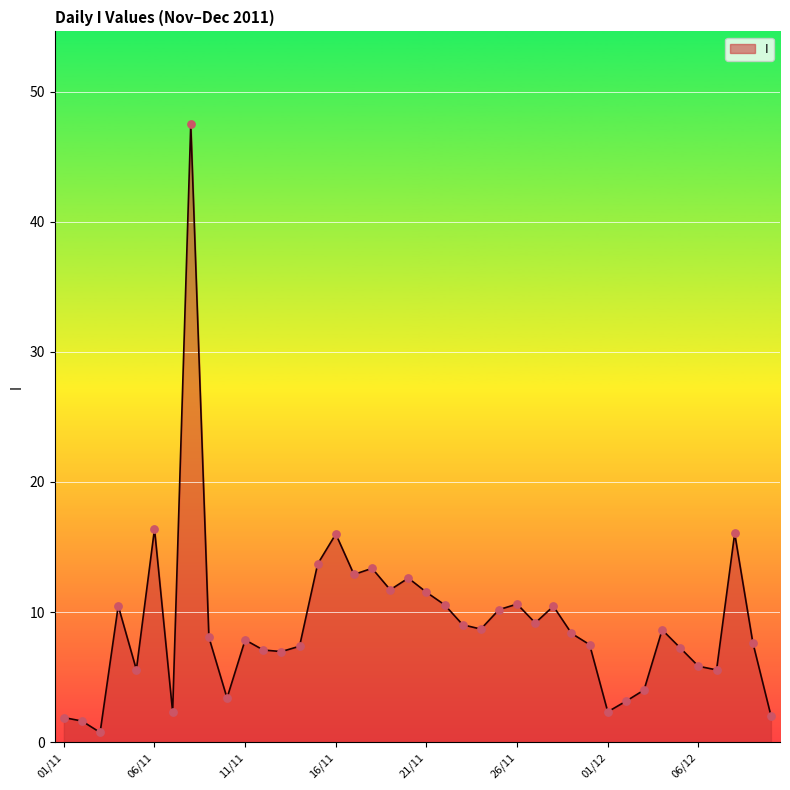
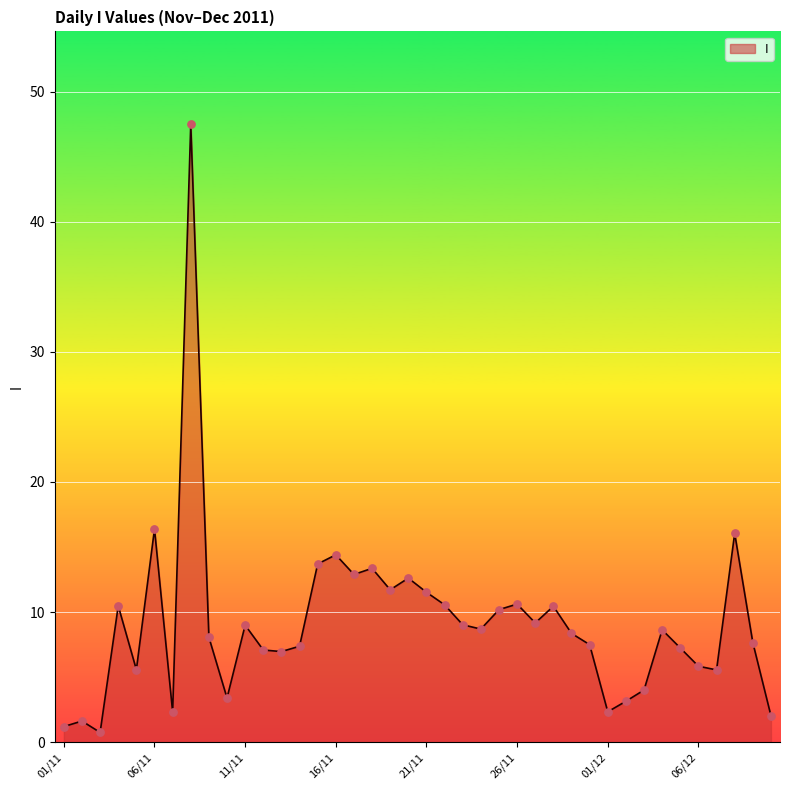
01/11: 1.9 -> 1.2
11/11: 7.9 -> 9.0
16/11: 16.0 -> 14.4
